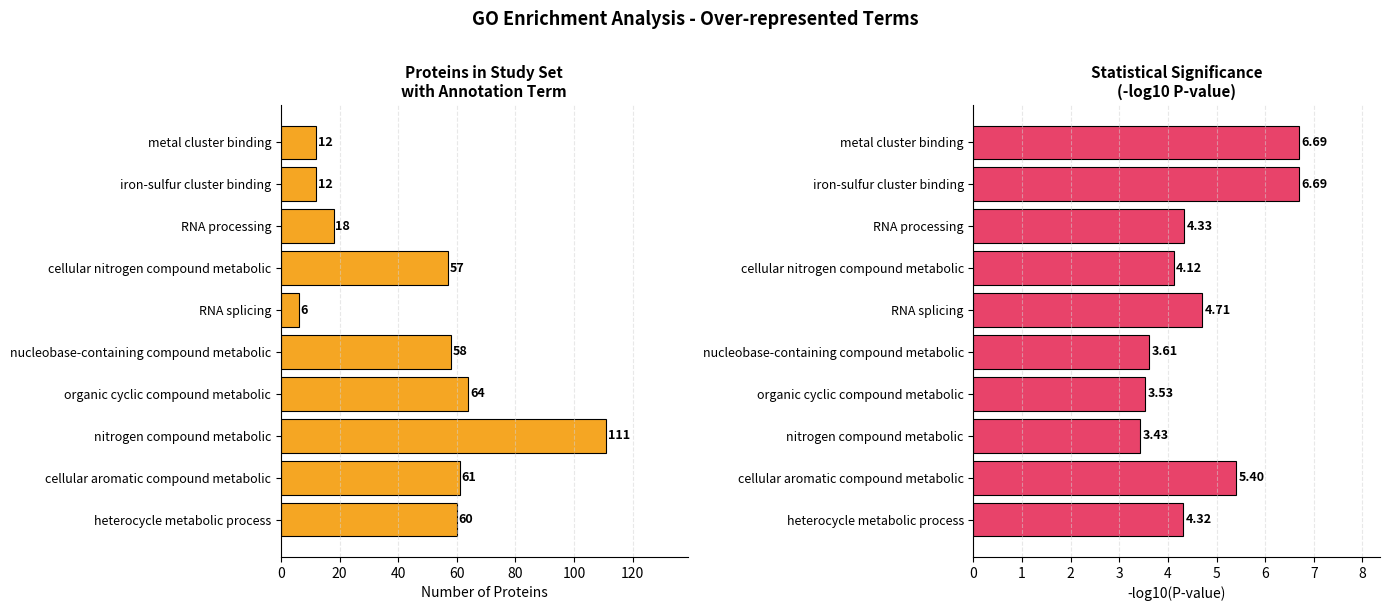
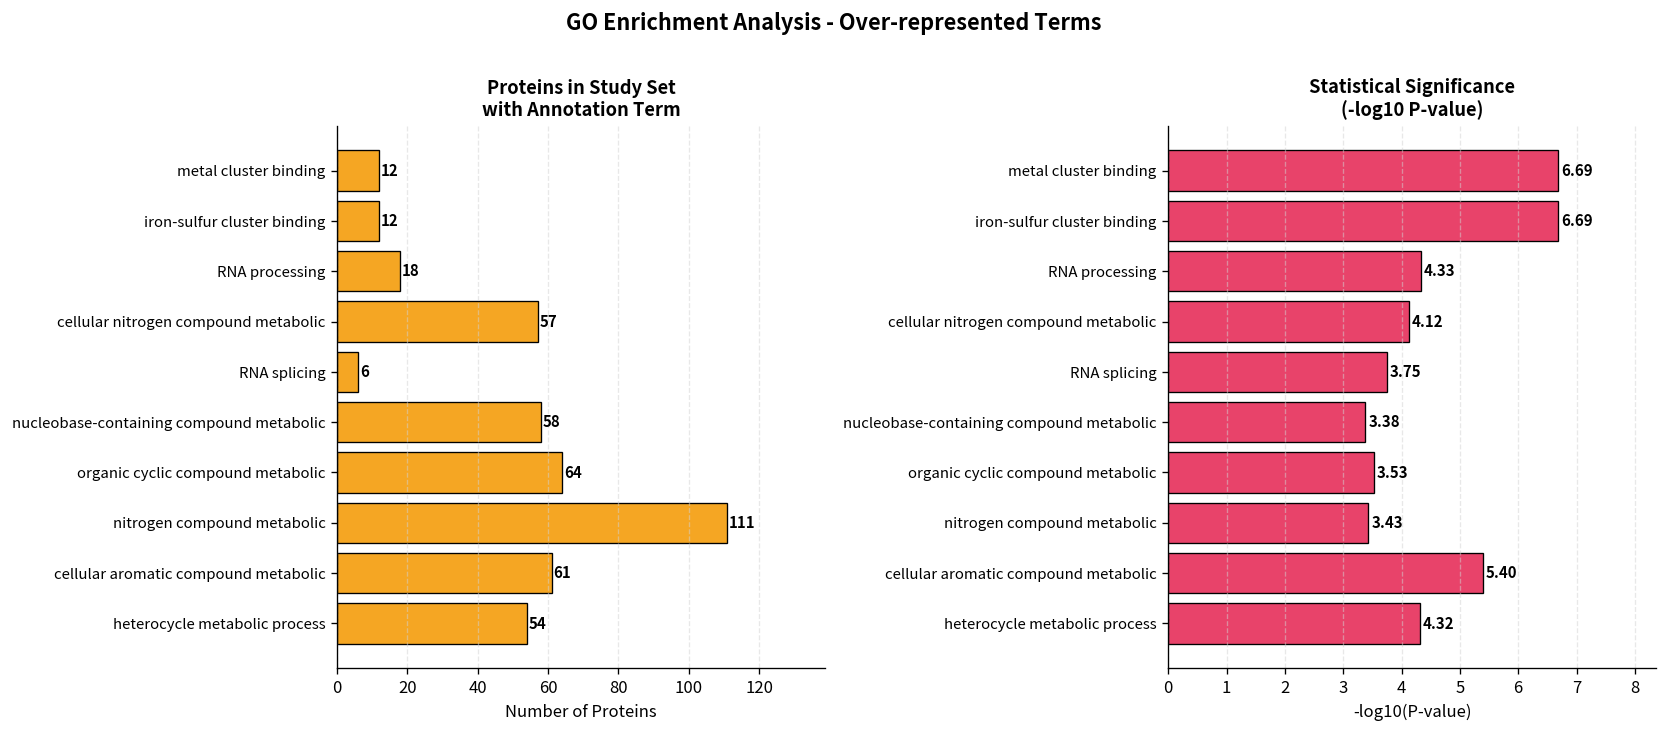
Proteins in Study Set with Annotation Term, heterocycle metabolic process: 60 -> 54
Statistical Significance (-log10 P-value), RNA splicing: 4.71 -> 3.75
Statistical Significance (-log10 P-value), nucleobase-containing compound metabolic: 3.61 -> 3.38
